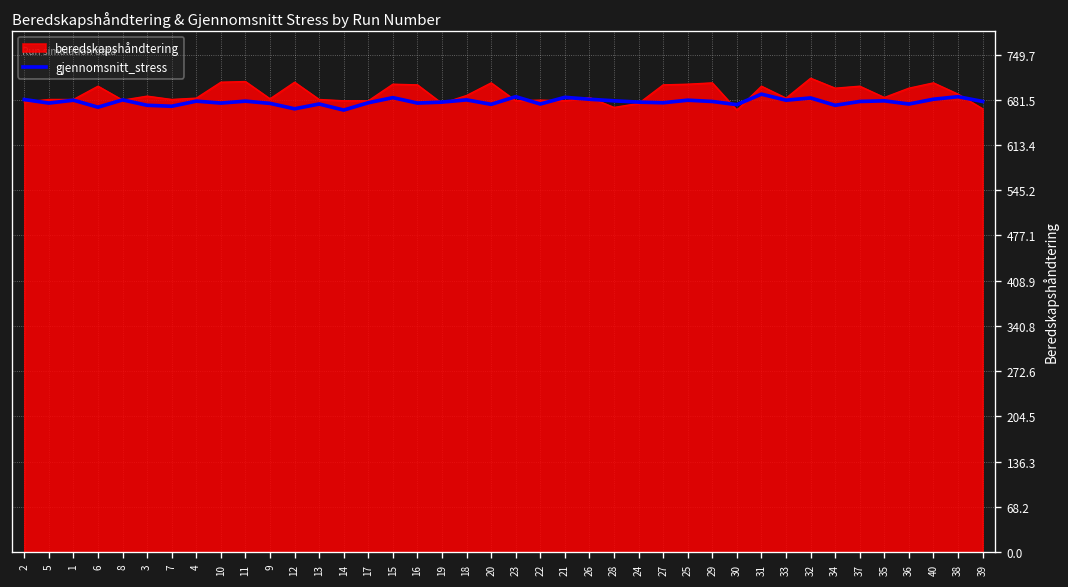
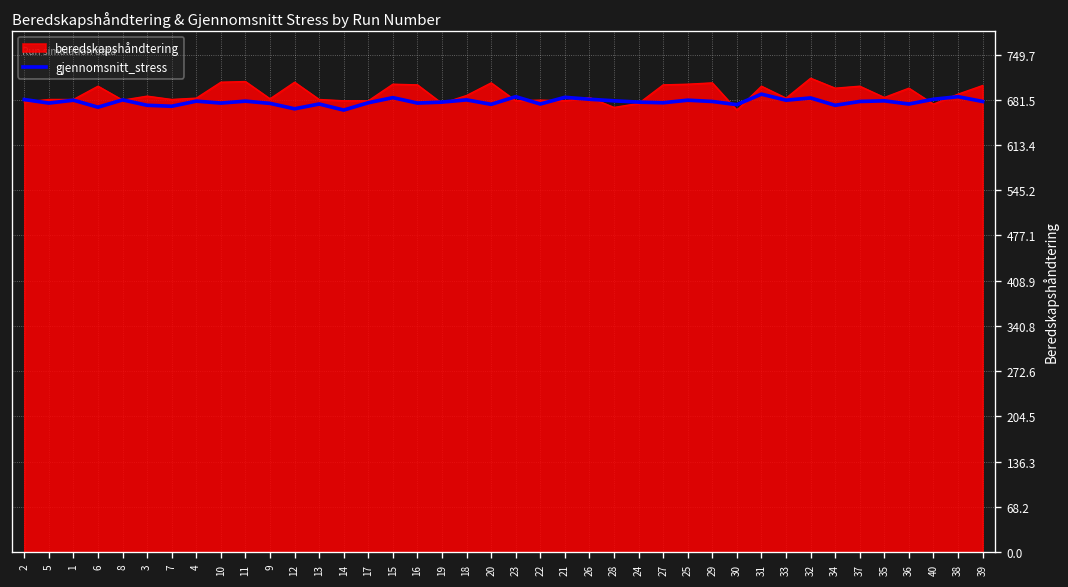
beredskapshåndtering, 40: 710 -> 680
beredskapshåndtering, 39: 670 -> 700
